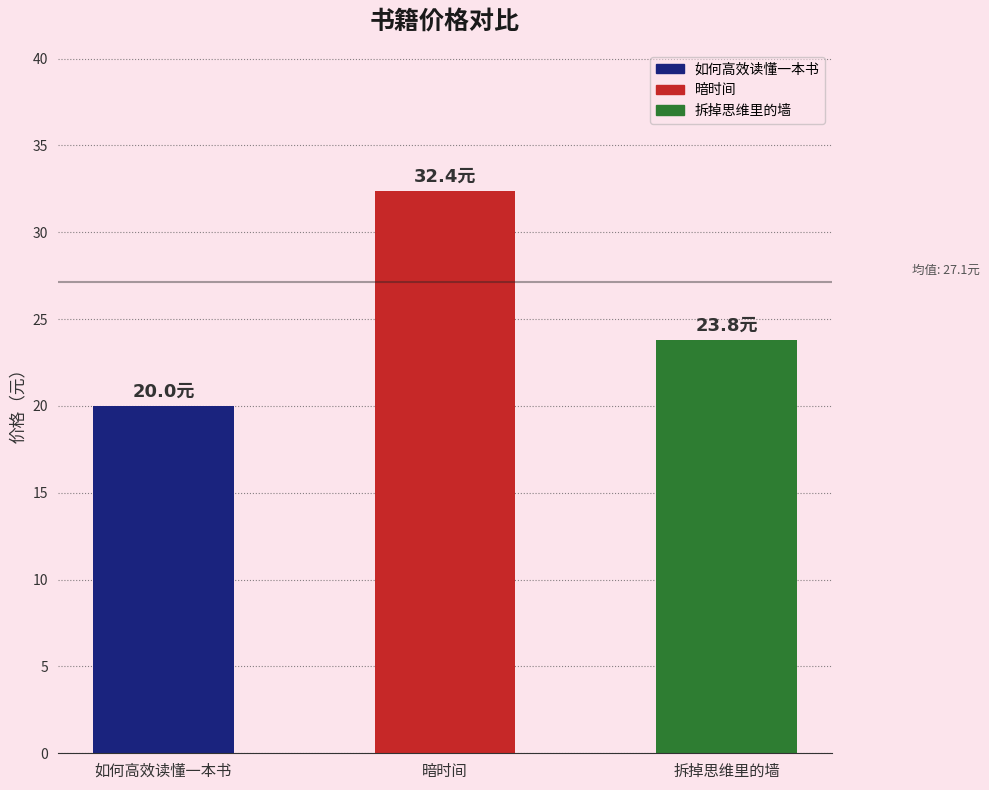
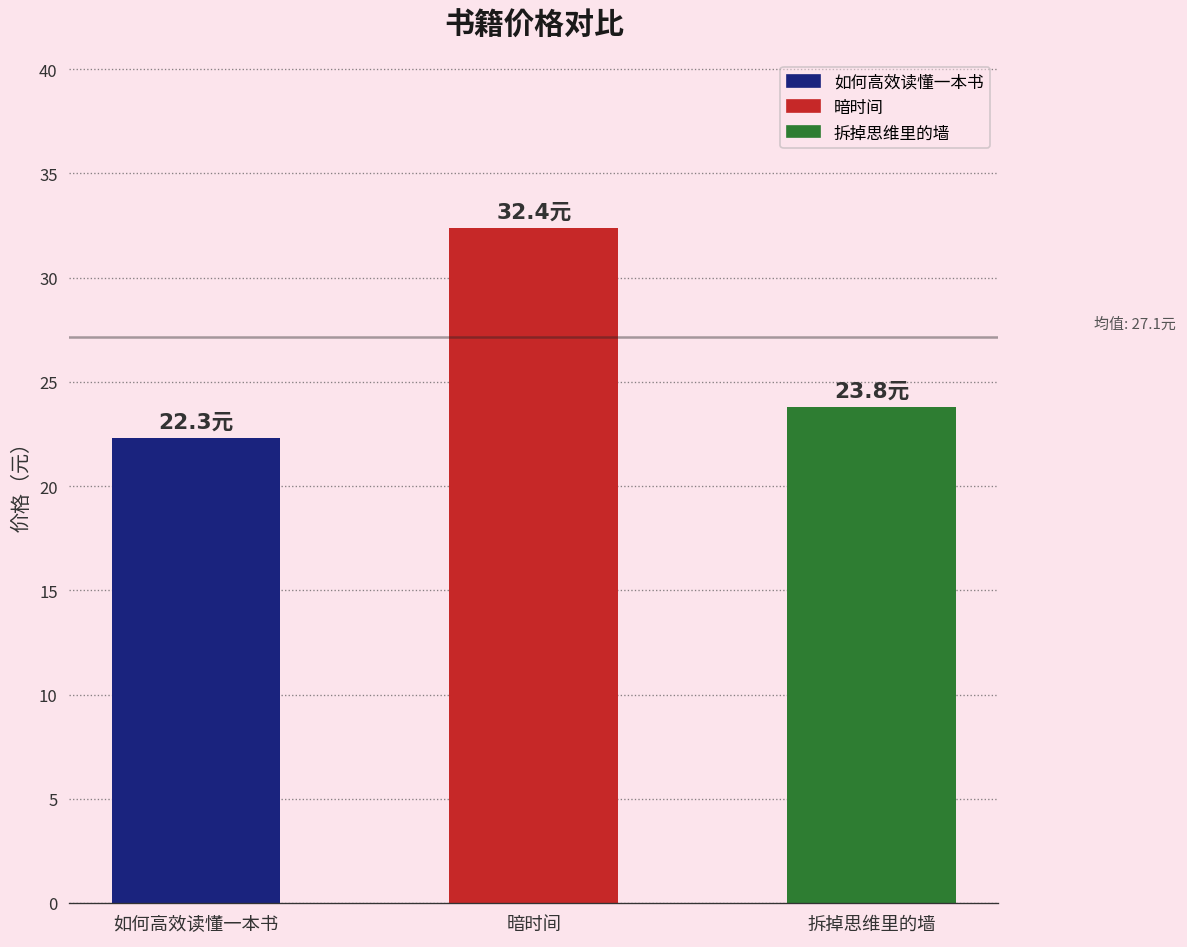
如何高效读懂一本书: 20.0元 -> 22.3元
